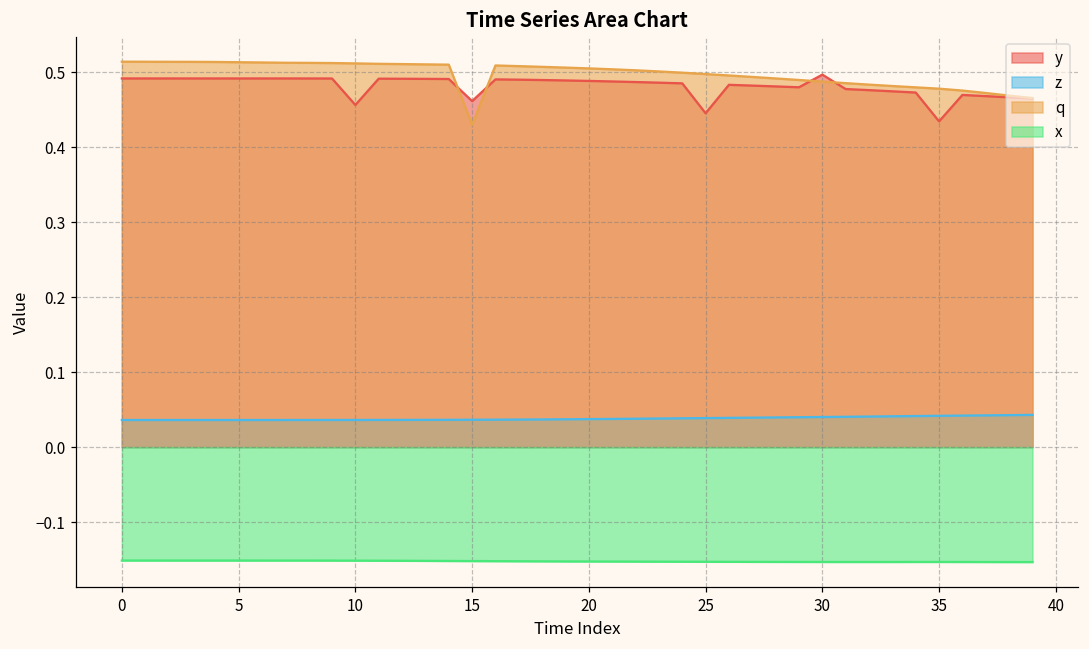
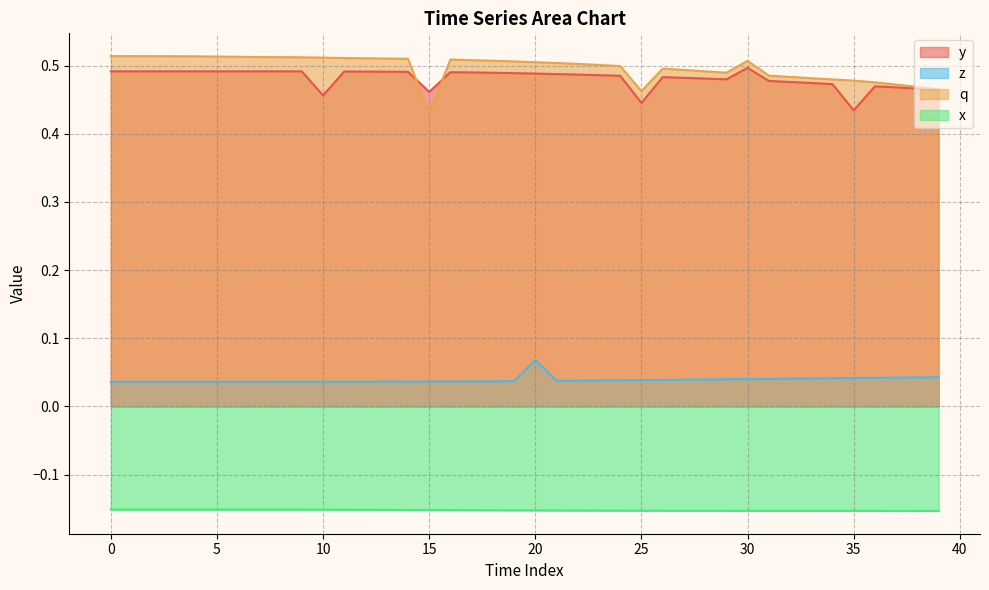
z, 20: 0.04 -> 0.07
q, 25: 0.50 -> 0.46
q, 30: 0.49 -> 0.51
